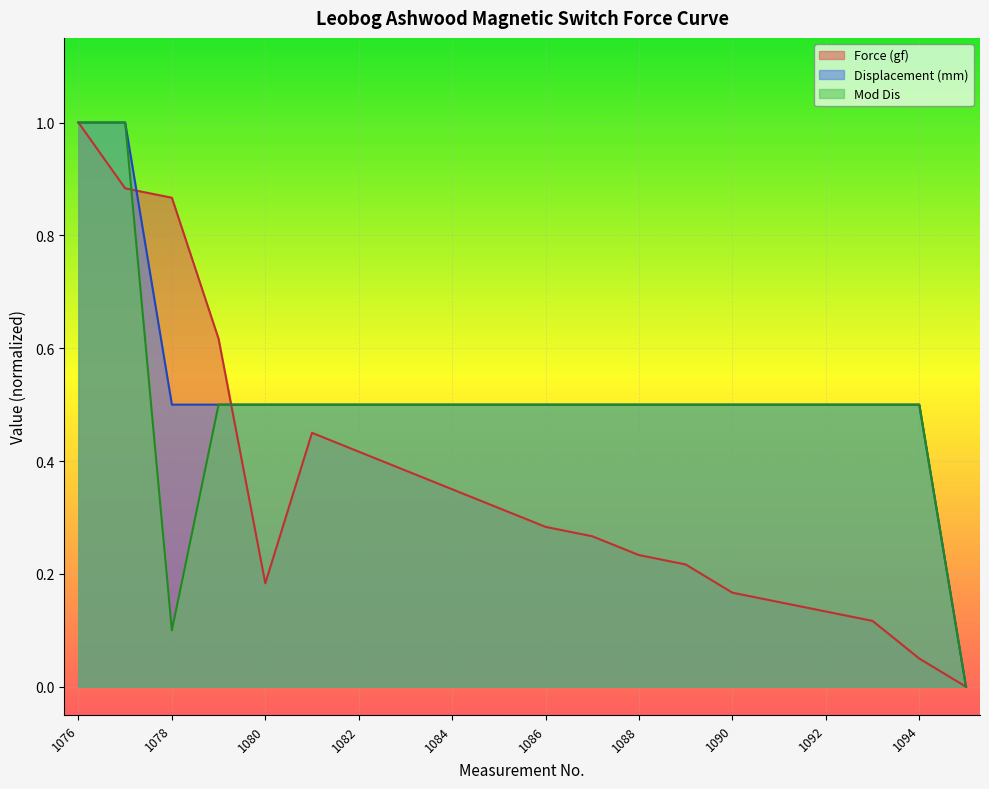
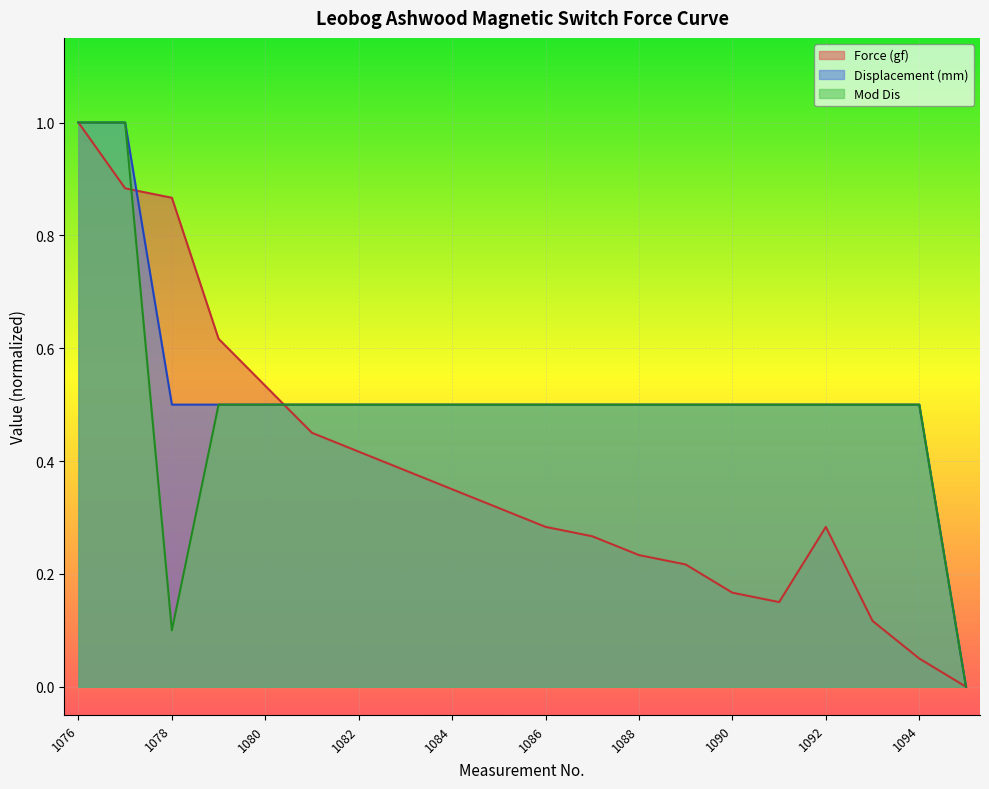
Force (gf), 1080: 0.18 -> 0.53
Force (gf), 1092: 0.13 -> 0.28
